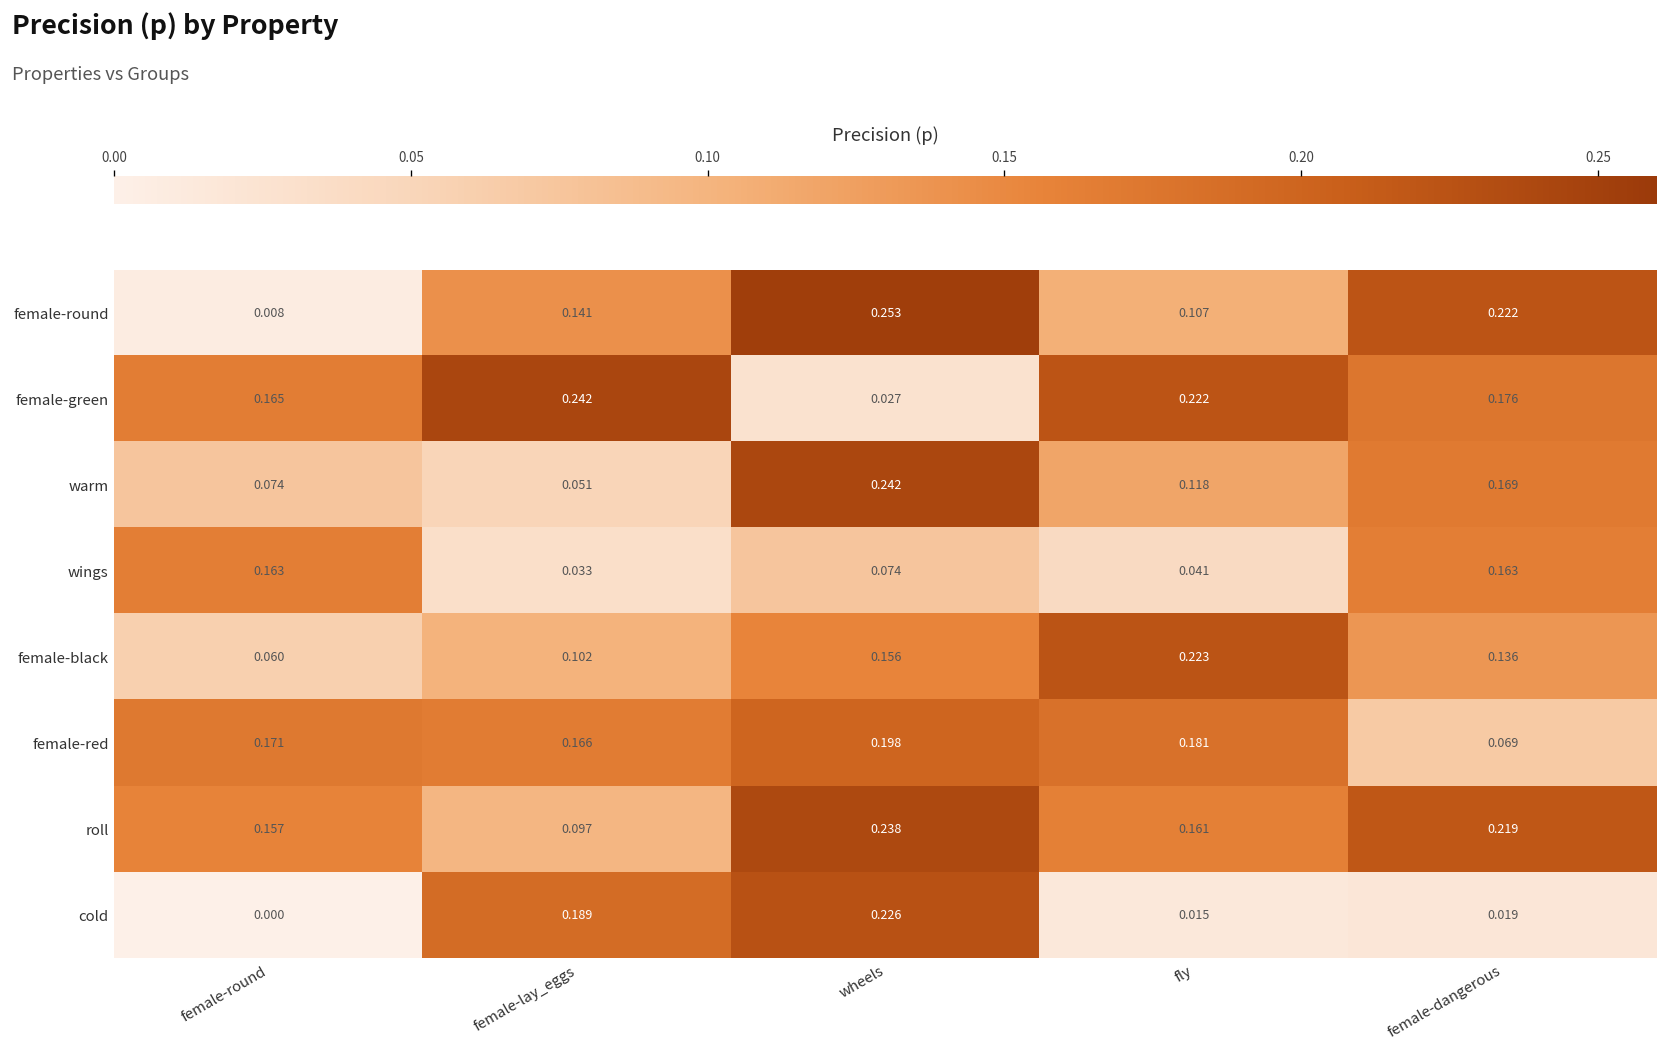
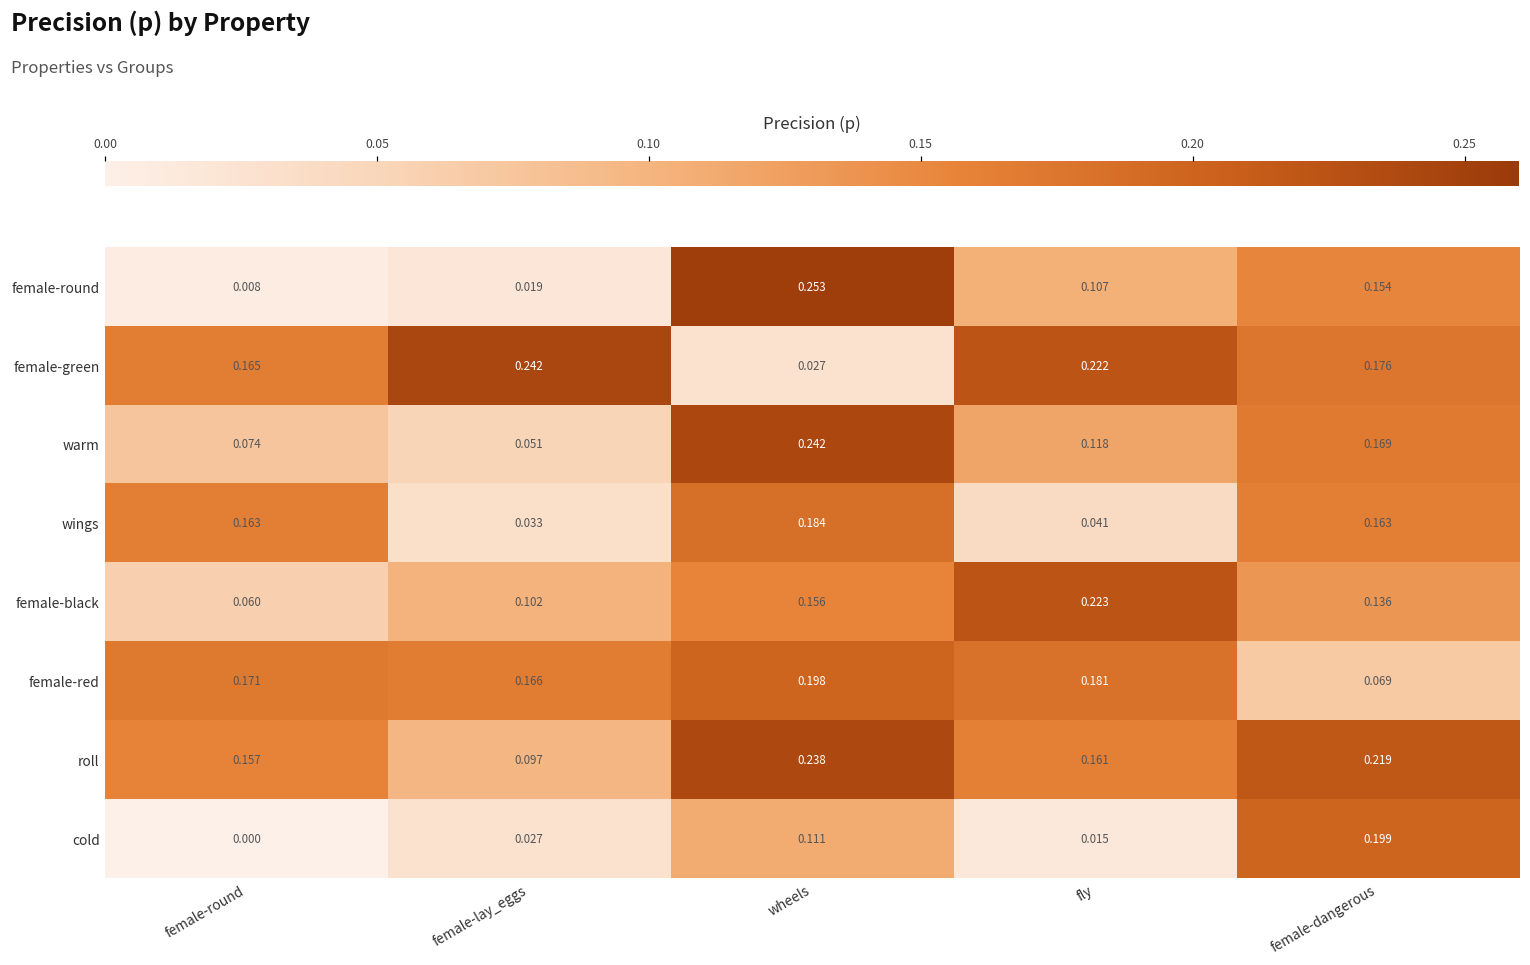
female-round, female-lay_eggs: 0.141 -> 0.019
female-round, female-dangerous: 0.222 -> 0.154
wings, wheels: 0.074 -> 0.184
cold, female-lay_eggs: 0.189 -> 0.027
cold, wheels: 0.226 -> 0.111
cold, female-dangerous: 0.019 -> 0.199
